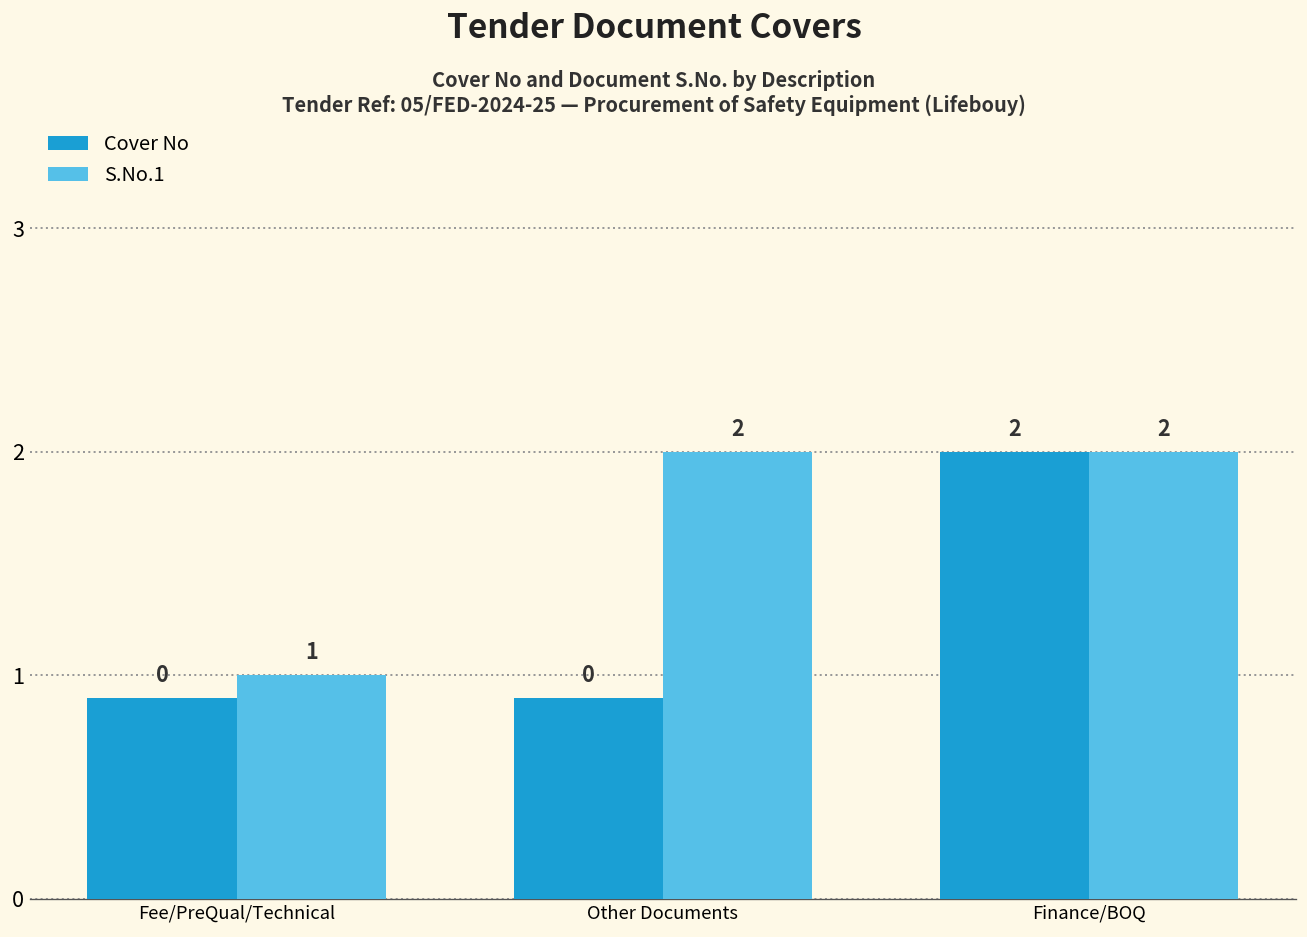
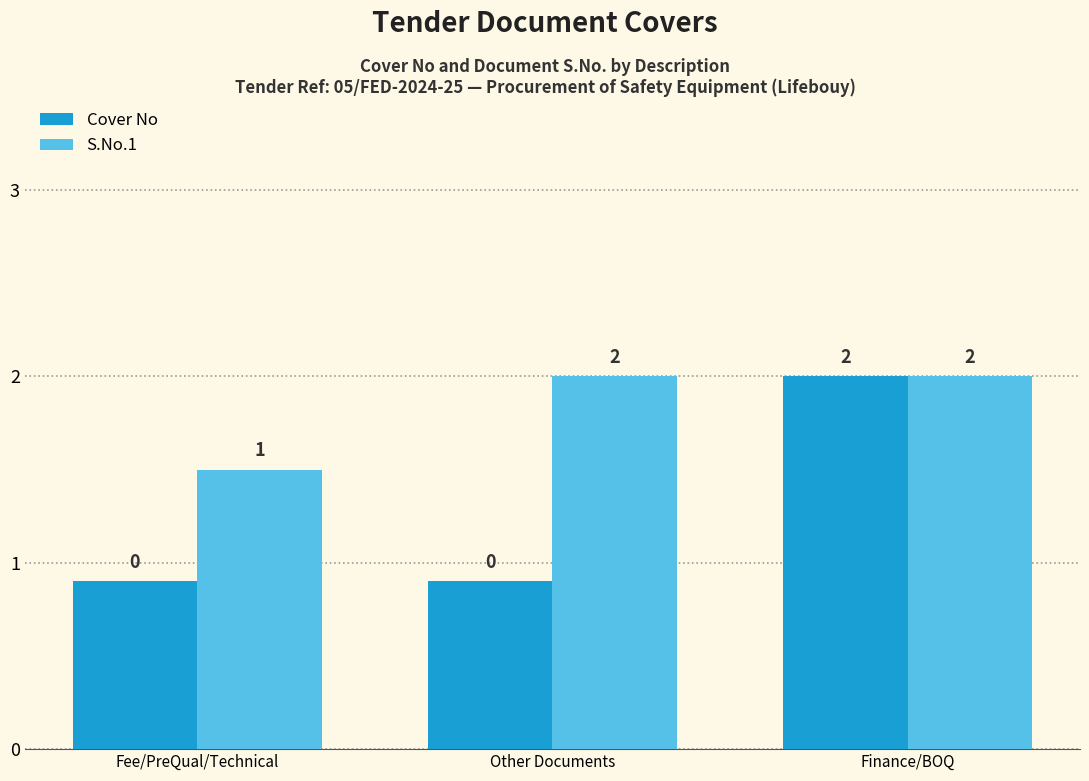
S.No.1, Fee/PreQual/Technical: 1.0 -> 1.5
